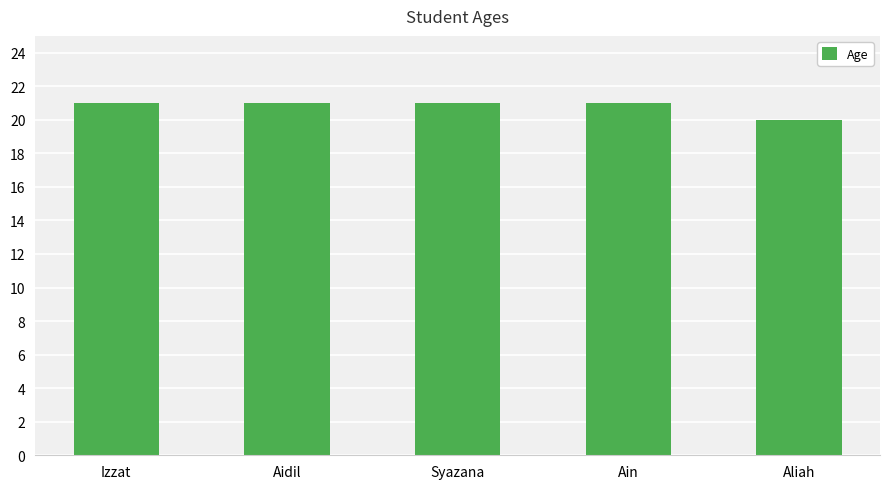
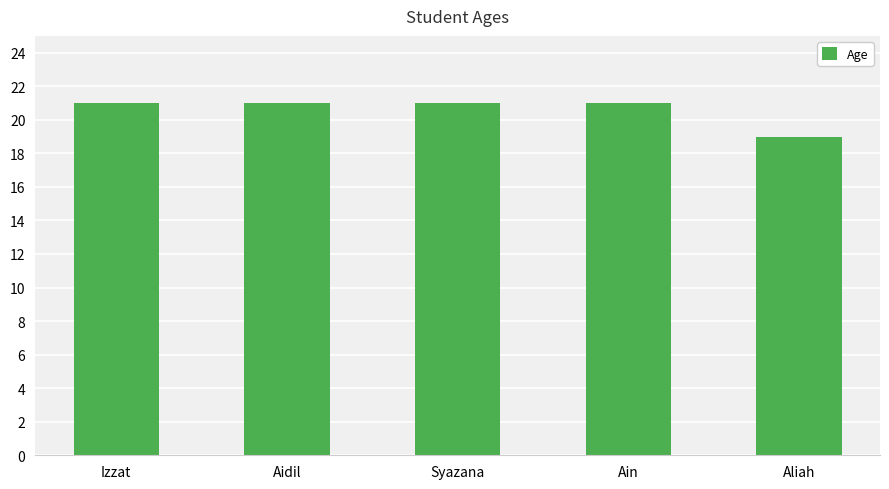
Aliah: 20 -> 19
